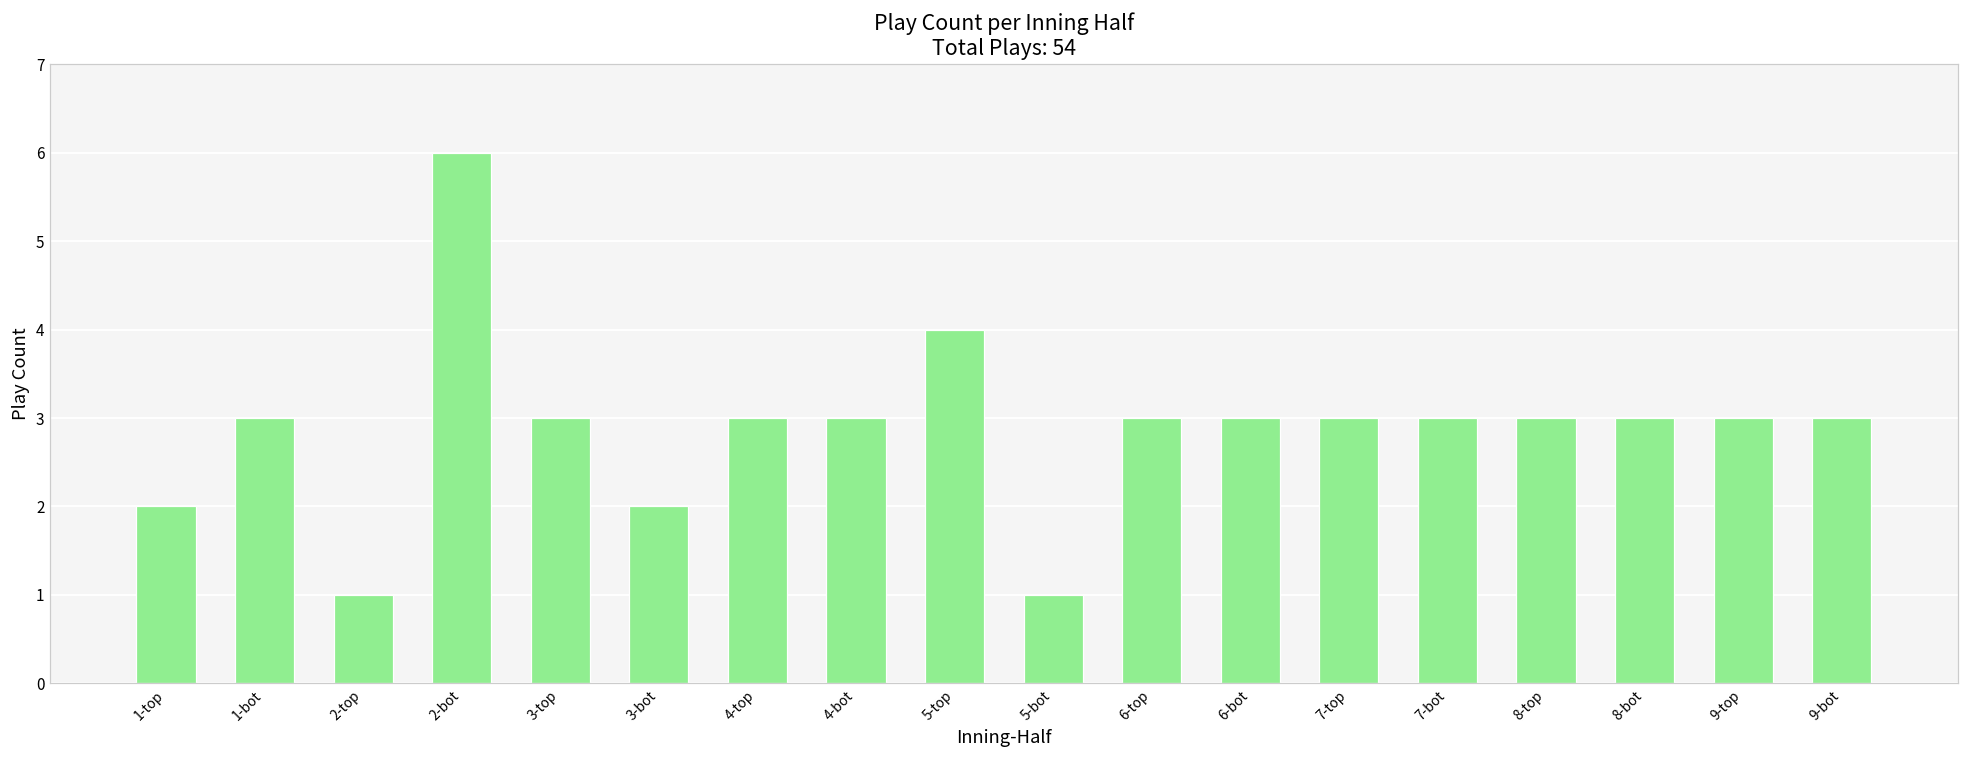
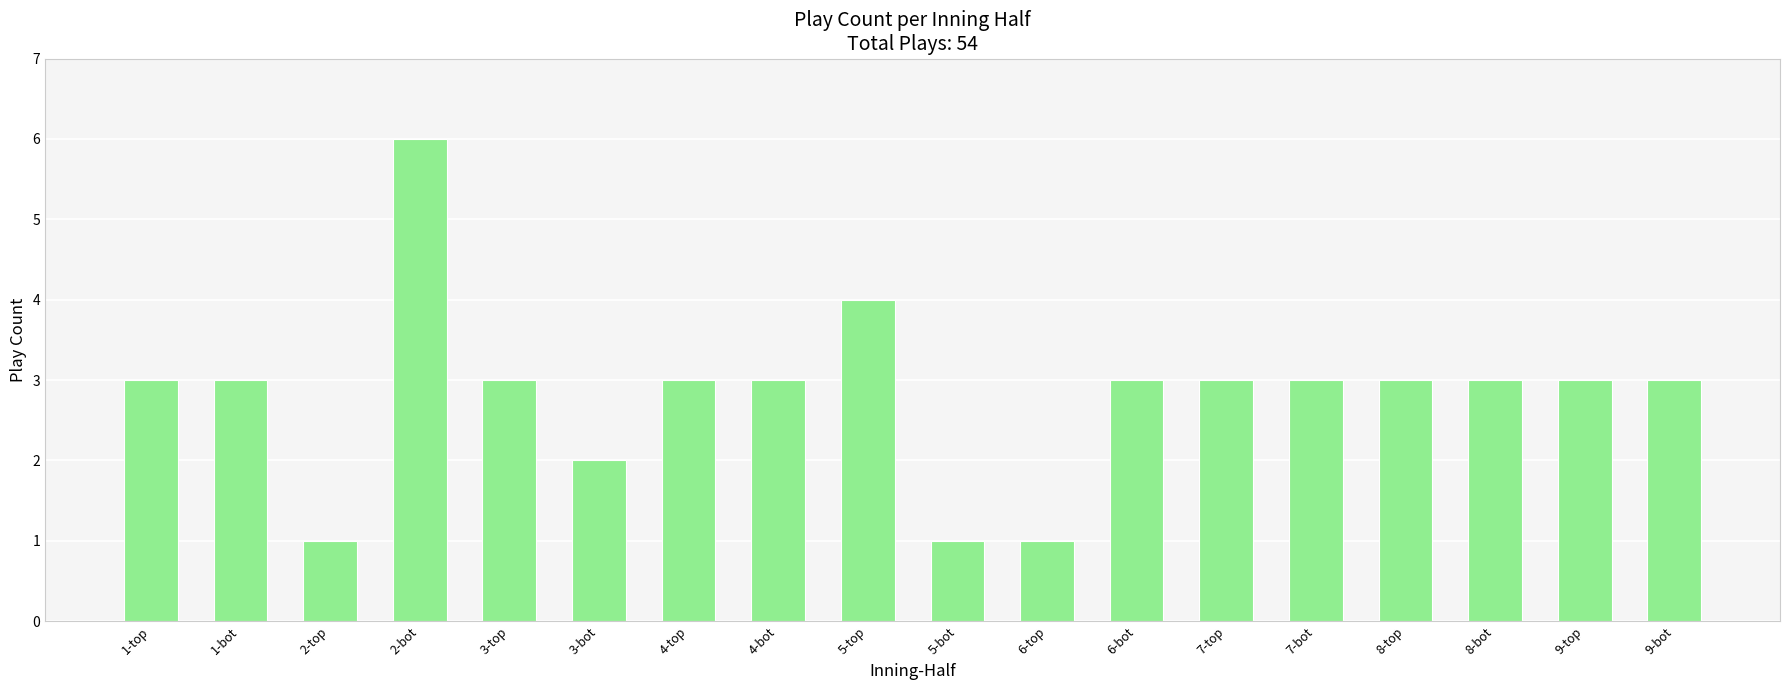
1-top: 2 -> 3
6-top: 3 -> 1
